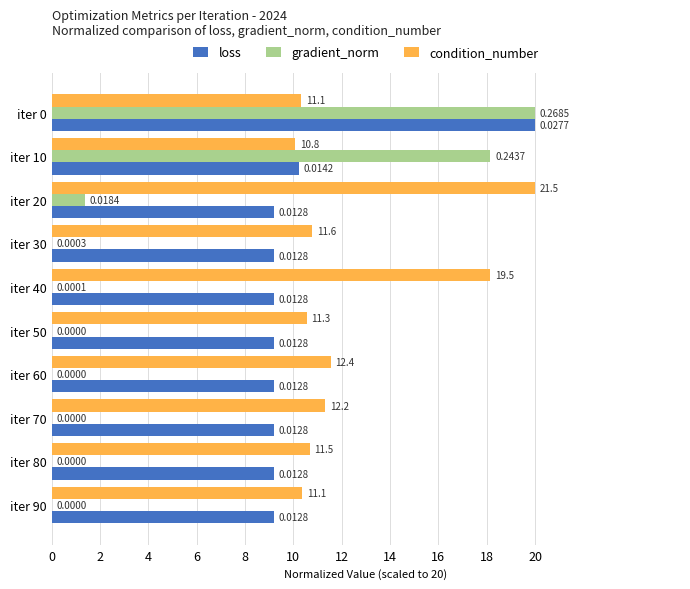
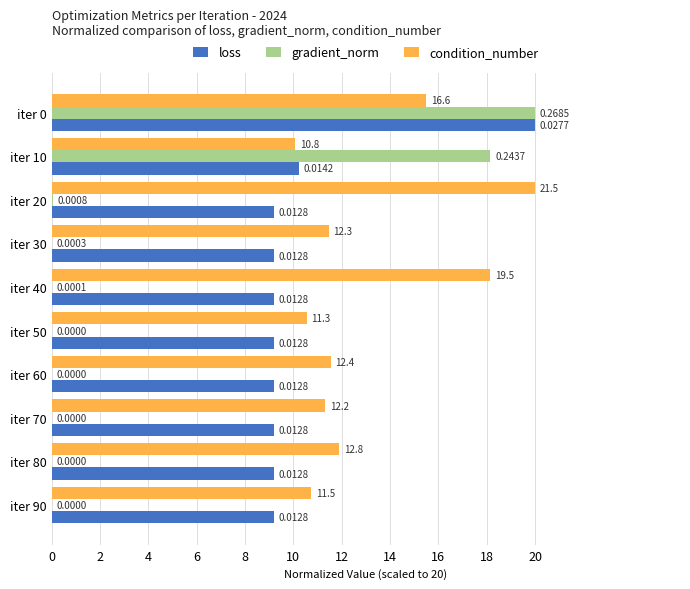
condition_number, iter 0: 11.1 -> 16.6
gradient_norm, iter 20: 0.0184 -> 0.0008
condition_number, iter 30: 11.6 -> 12.3
condition_number, iter 80: 11.5 -> 12.8
condition_number, iter 90: 11.1 -> 11.5
